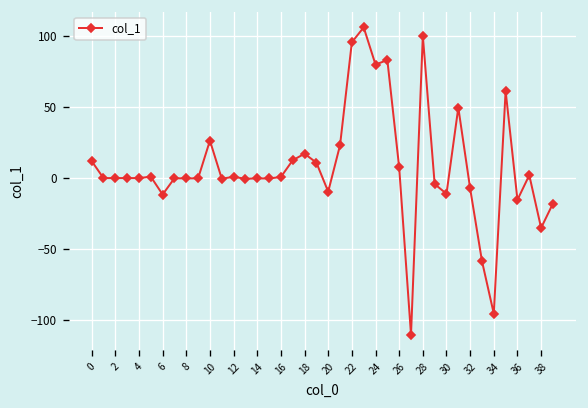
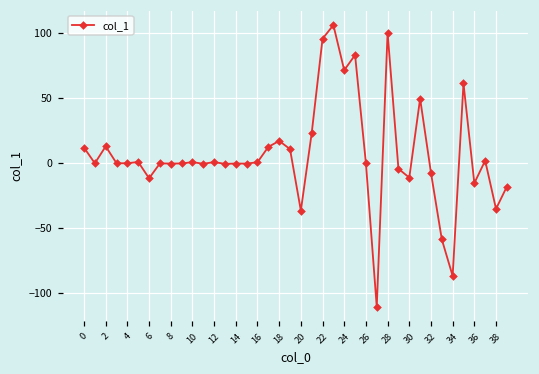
2: 0 -> 13
10: 26 -> 1
20: -10 -> -36
24: 80 -> 72
26: 8 -> 0
34: -96 -> -87
